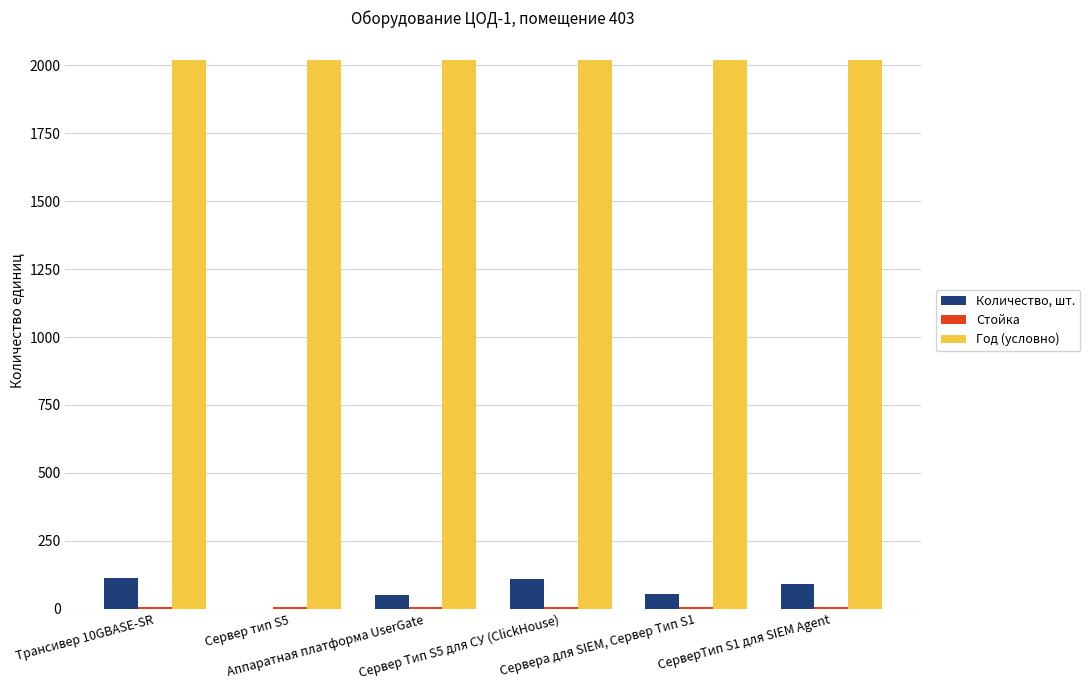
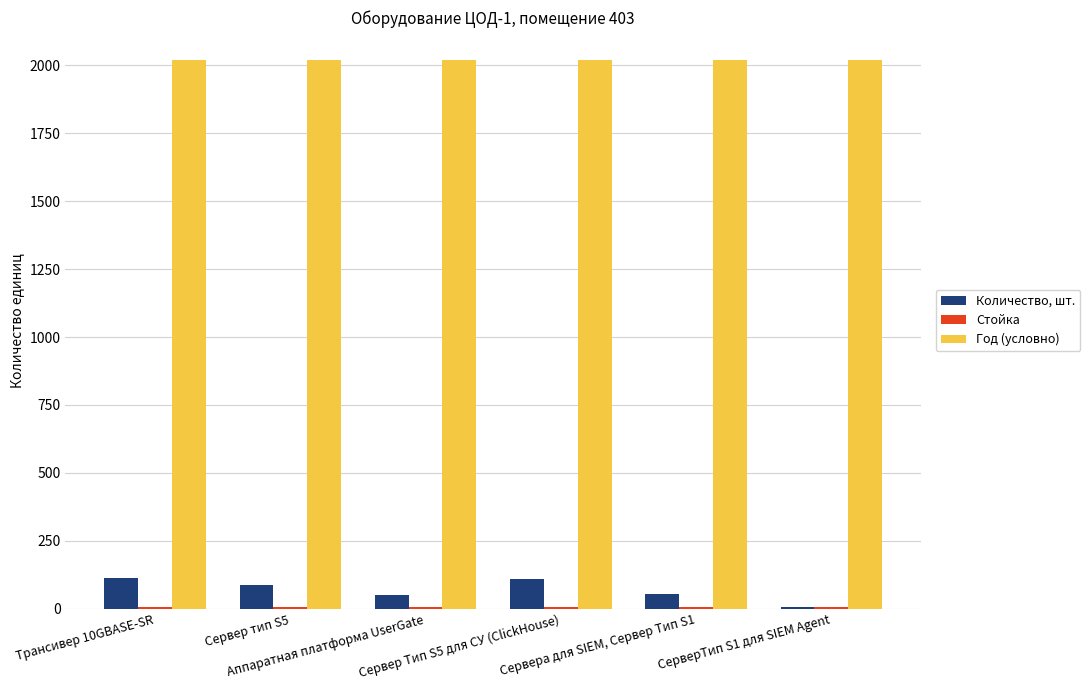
Количество, шт., Сервер тип S5: 0 -> 90
Количество, шт., СерверТип S1 для SIEM Agent: 90 -> 10
